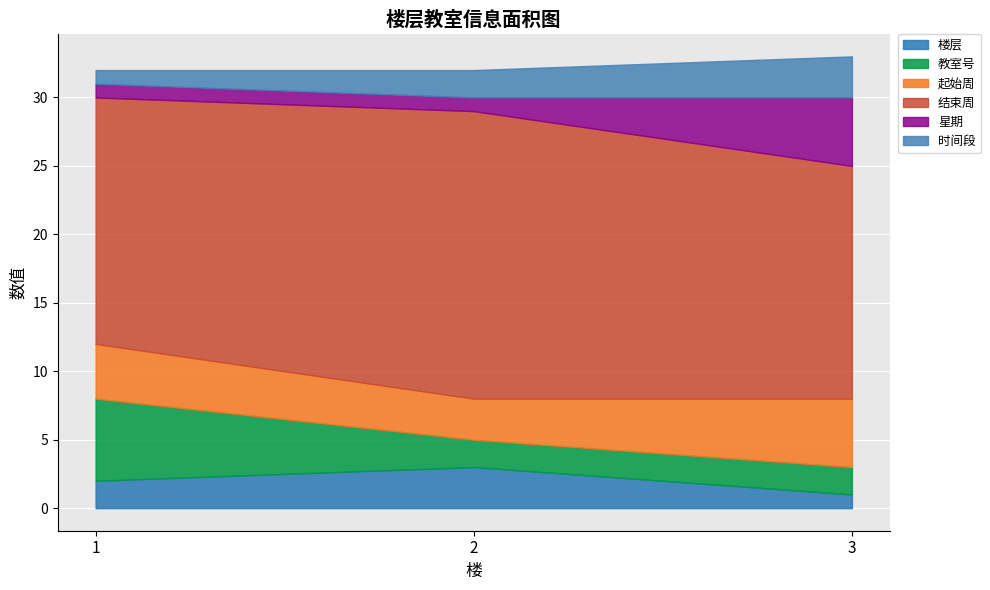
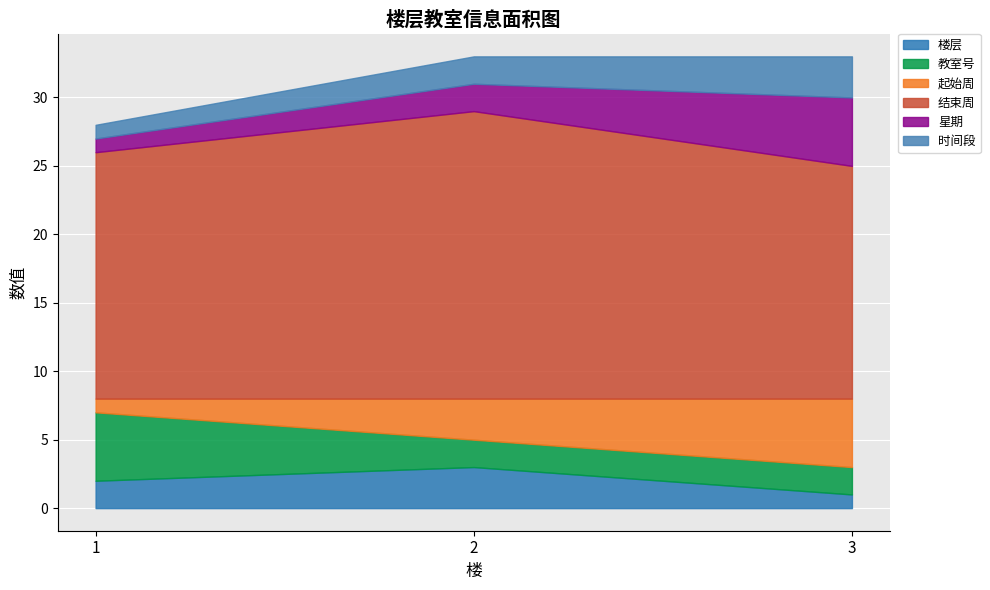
教室号, 1: 6 -> 5
起始周, 1: 4 -> 1
星期, 2: 1 -> 2
